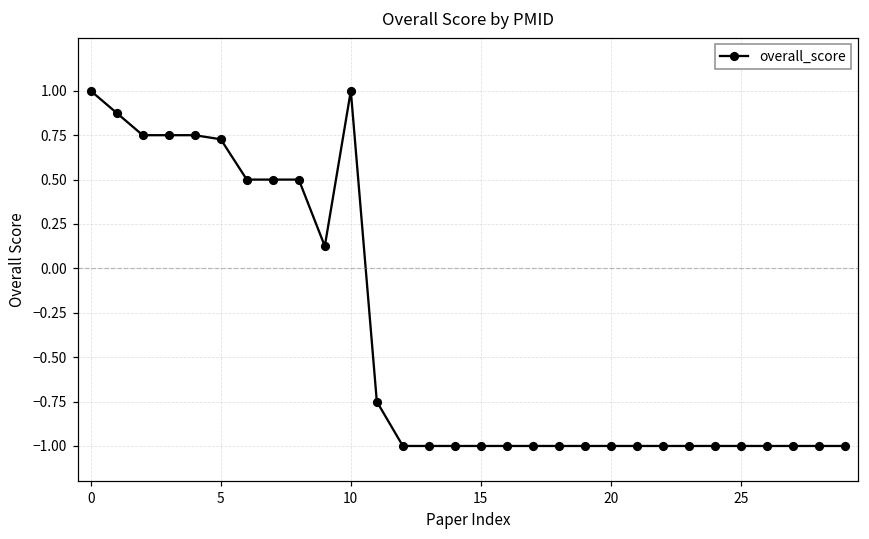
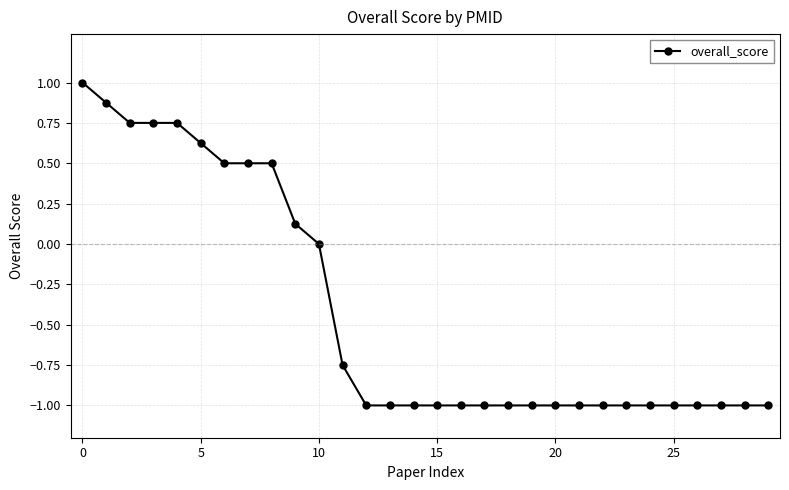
5: 0.73 -> 0.63
10: 1 -> 0
